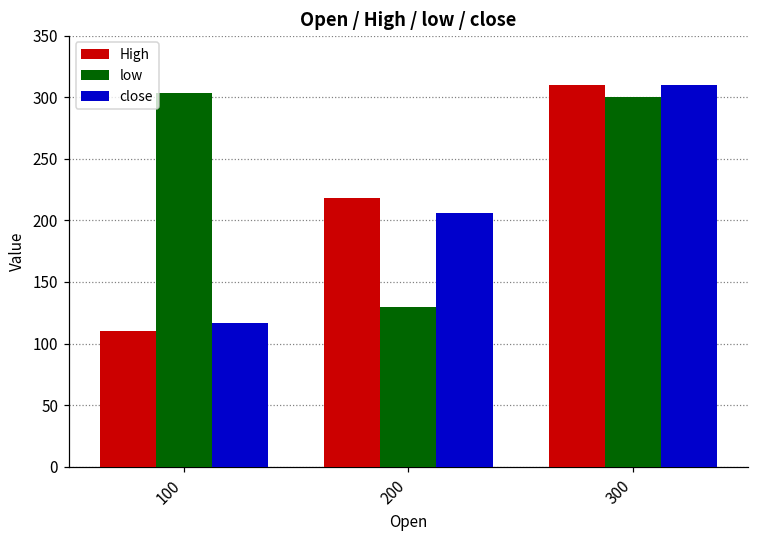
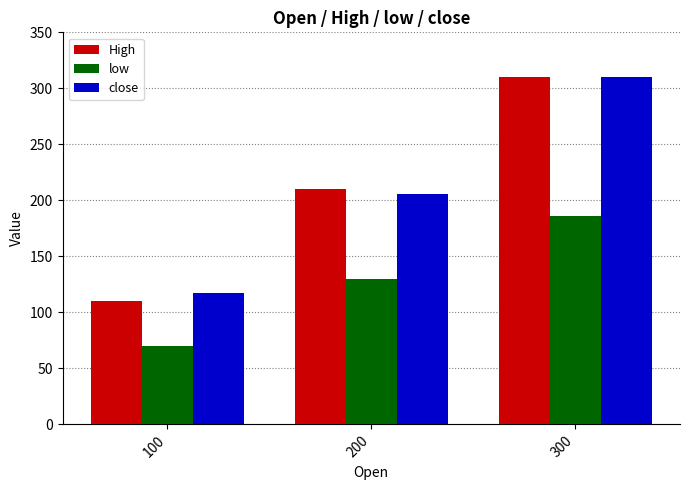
low, 100: 303 -> 70
High, 200: 218 -> 210
low, 300: 300 -> 186
